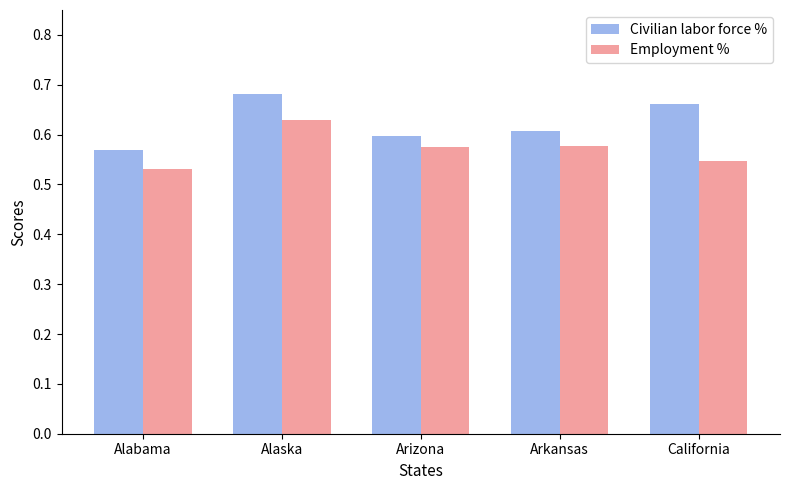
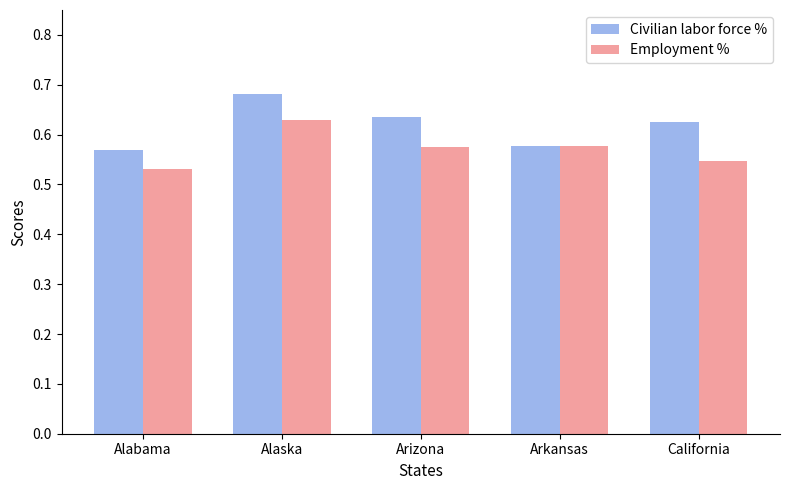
Civilian labor force %, Arizona: 0.60 -> 0.64
Civilian labor force %, Arkansas: 0.61 -> 0.58
Civilian labor force %, California: 0.66 -> 0.63
